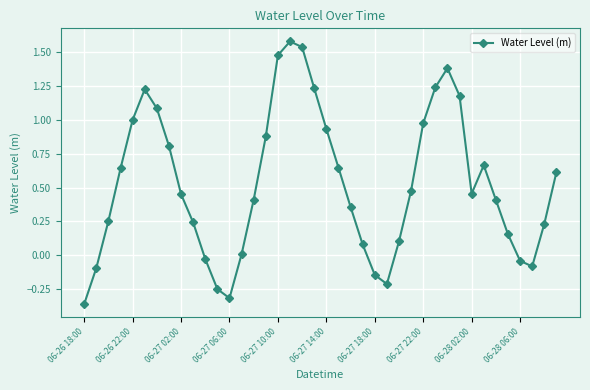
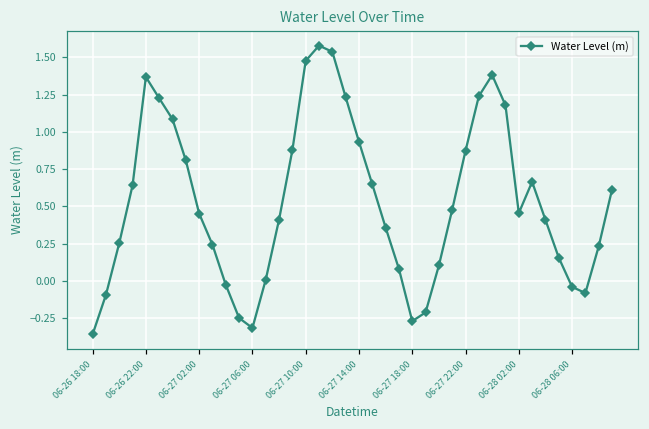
06-26 22:00: 1.00 -> 1.37
06-27 18:00: -0.14 -> -0.27
06-27 22:00: 0.97 -> 0.87
